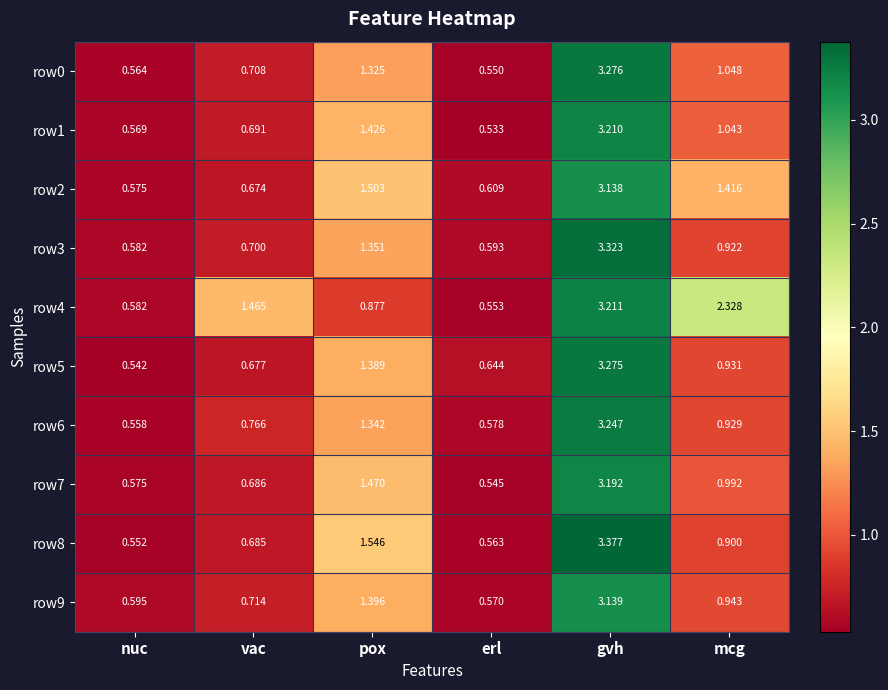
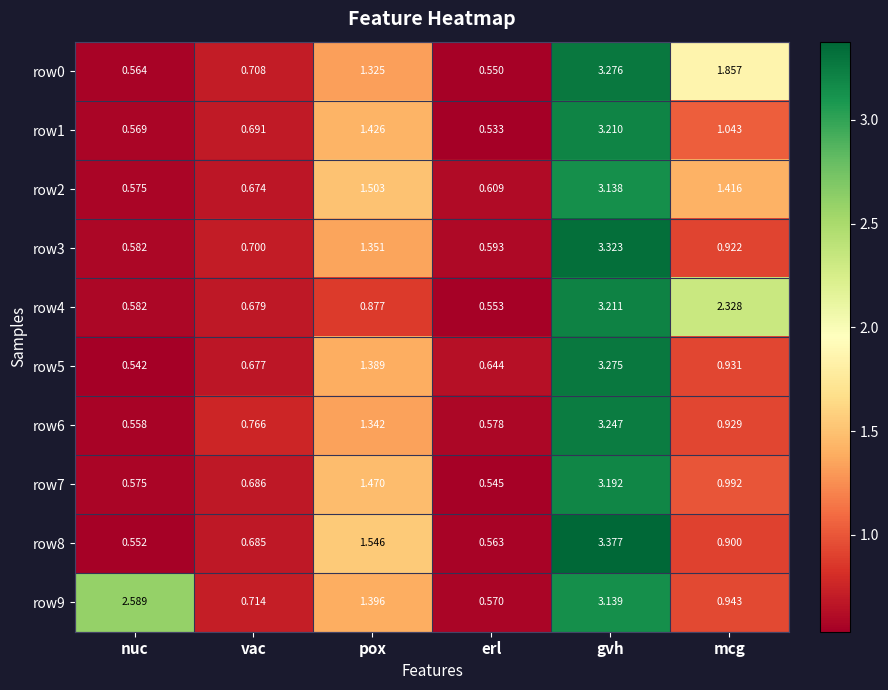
row0, mcg: 1.048 -> 1.857
row4, vac: 1.465 -> 0.679
row9, nuc: 0.595 -> 2.589
